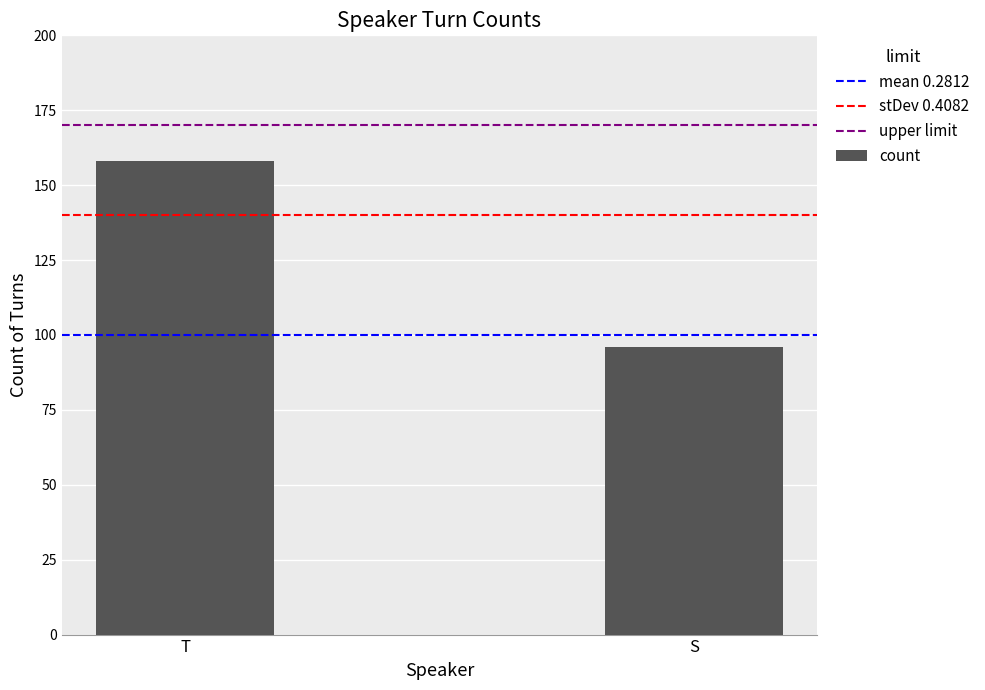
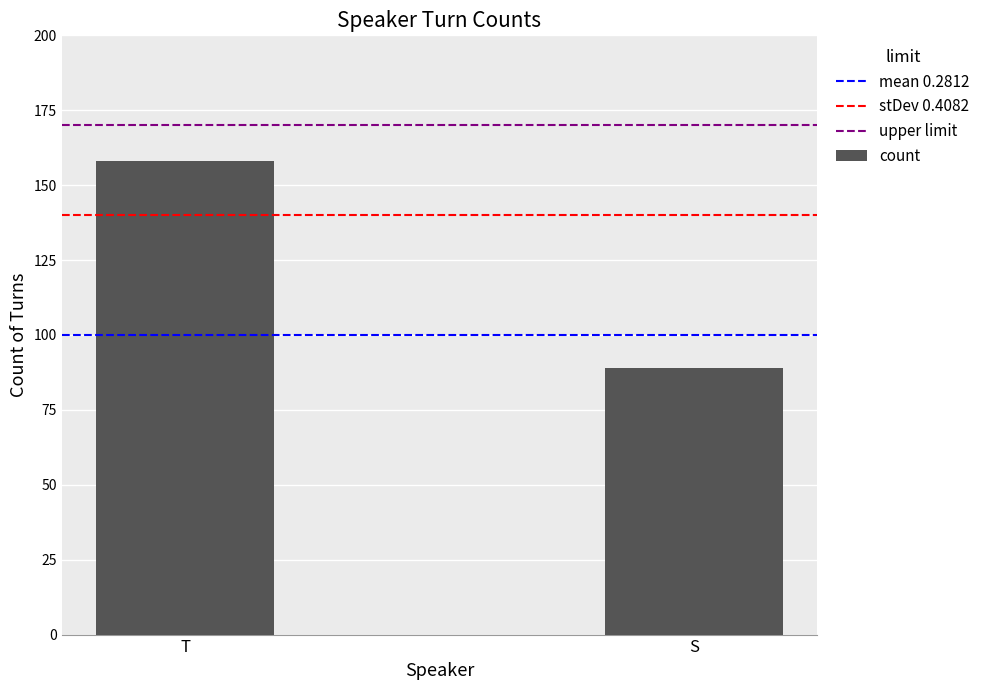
S: 96 -> 89
